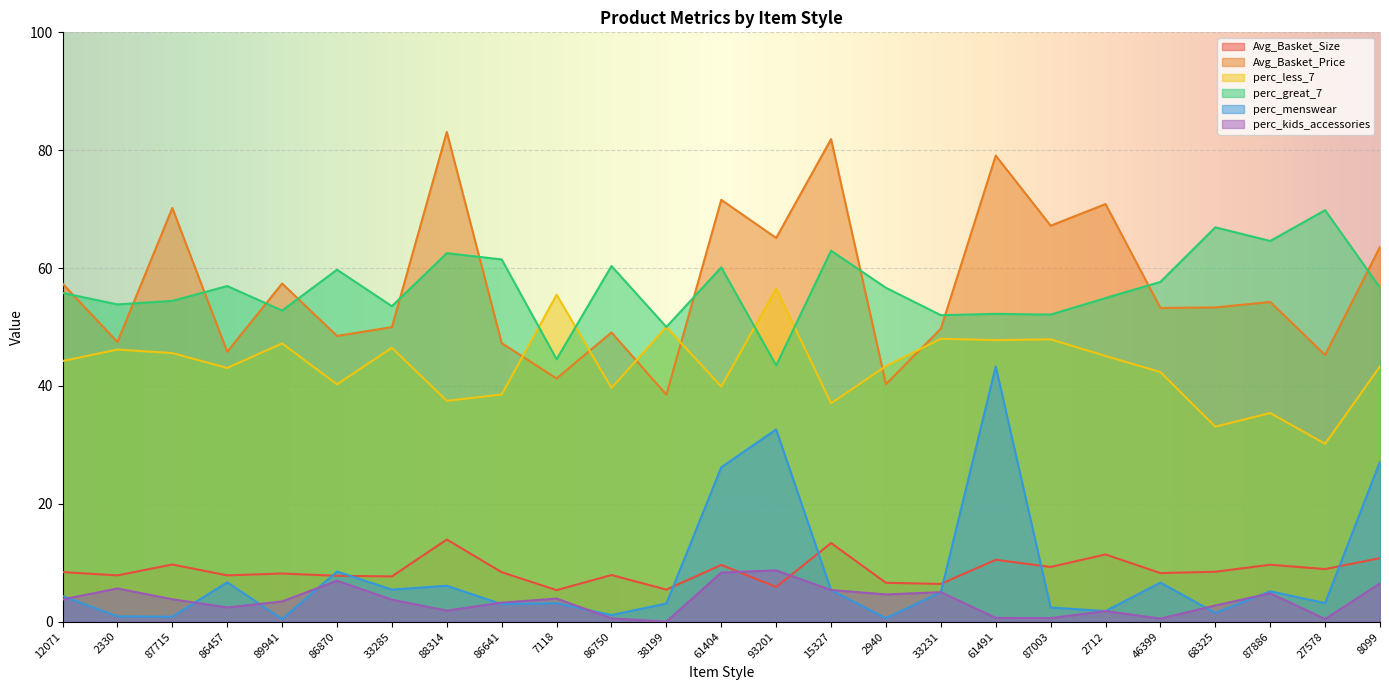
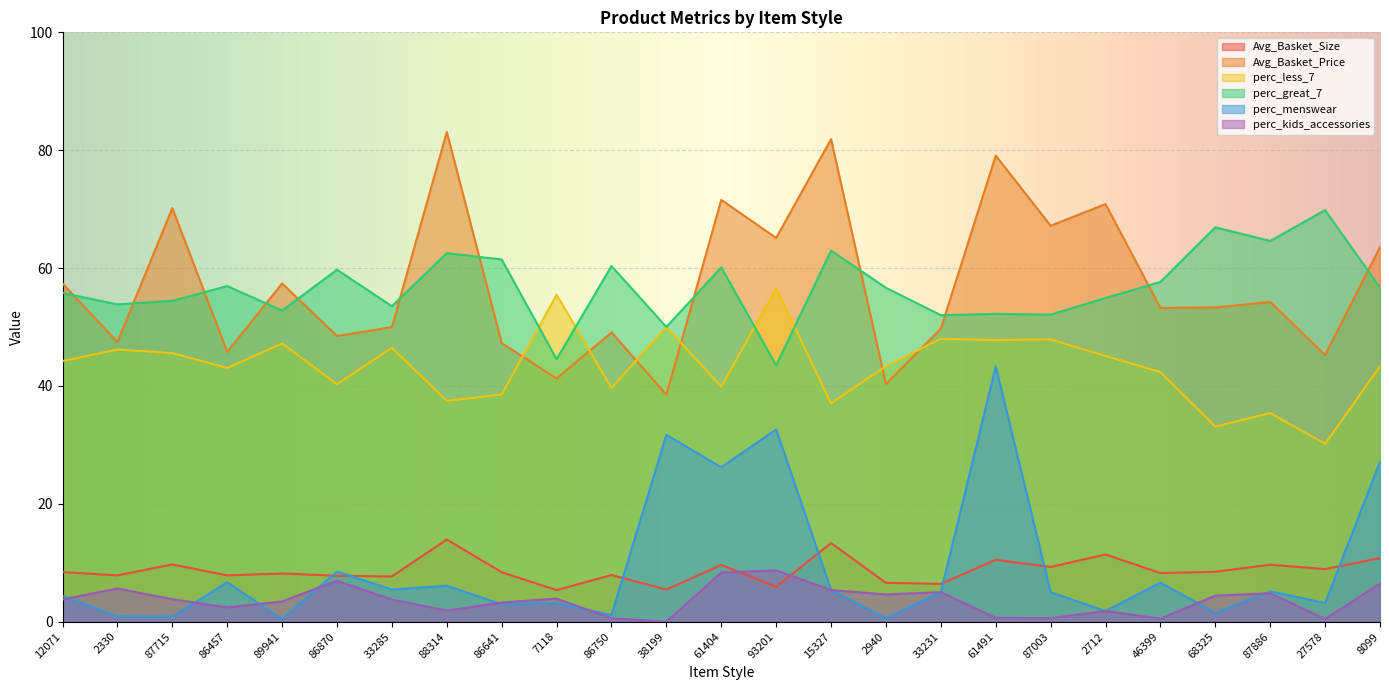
perc_menswear, 38199: 3 -> 32
perc_menswear, 87003: 2 -> 5
perc_kids_accessories, 68325: 3 -> 4
